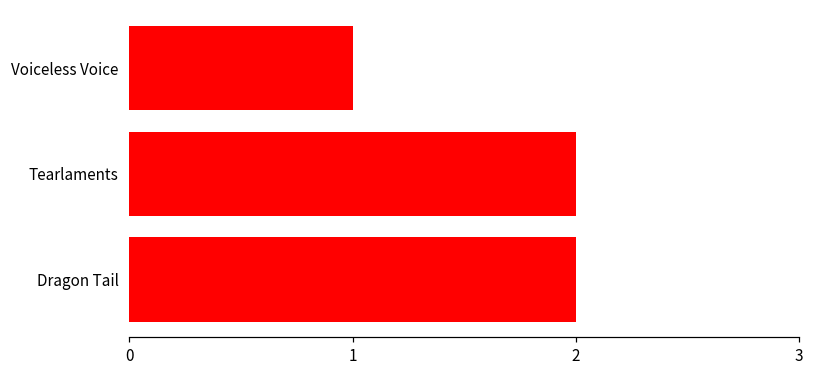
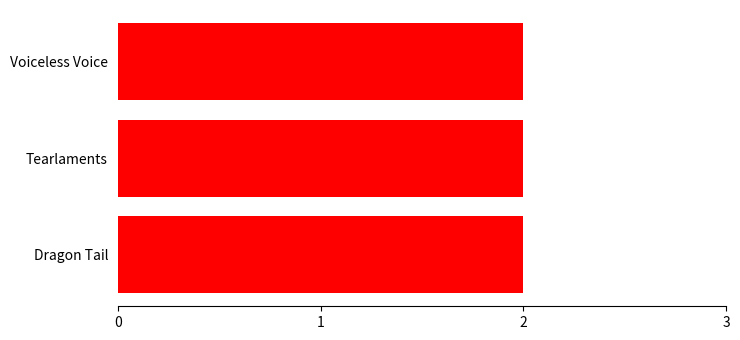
Voiceless Voice: 1 -> 2
